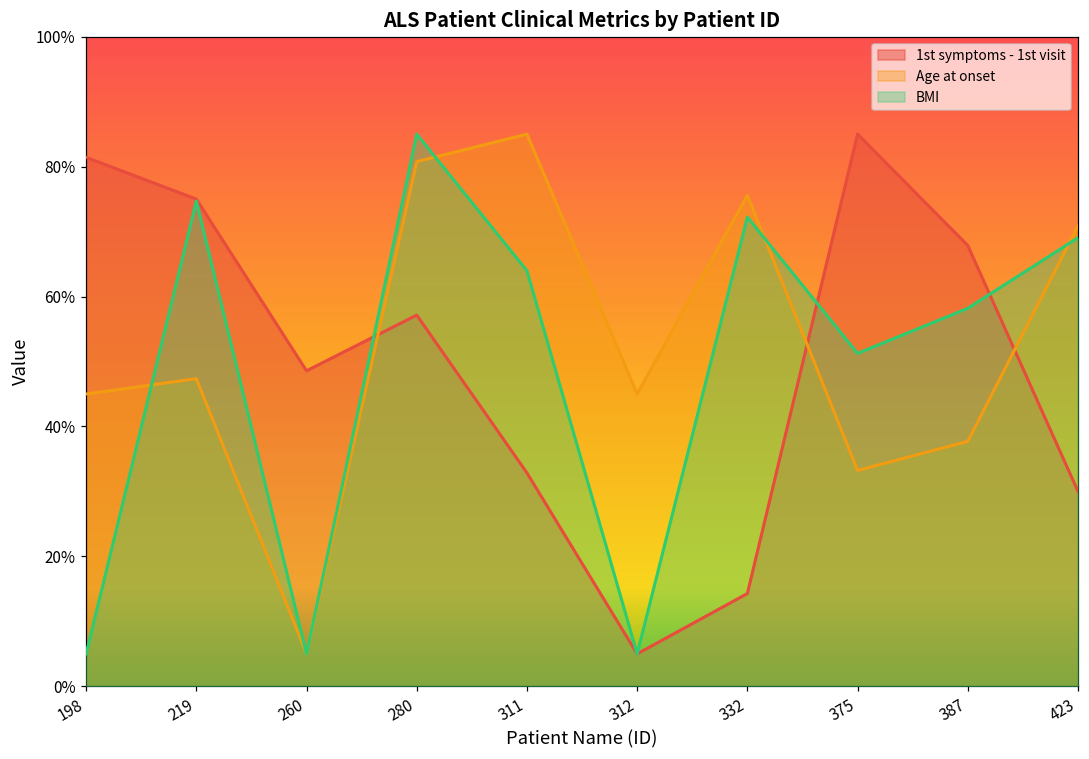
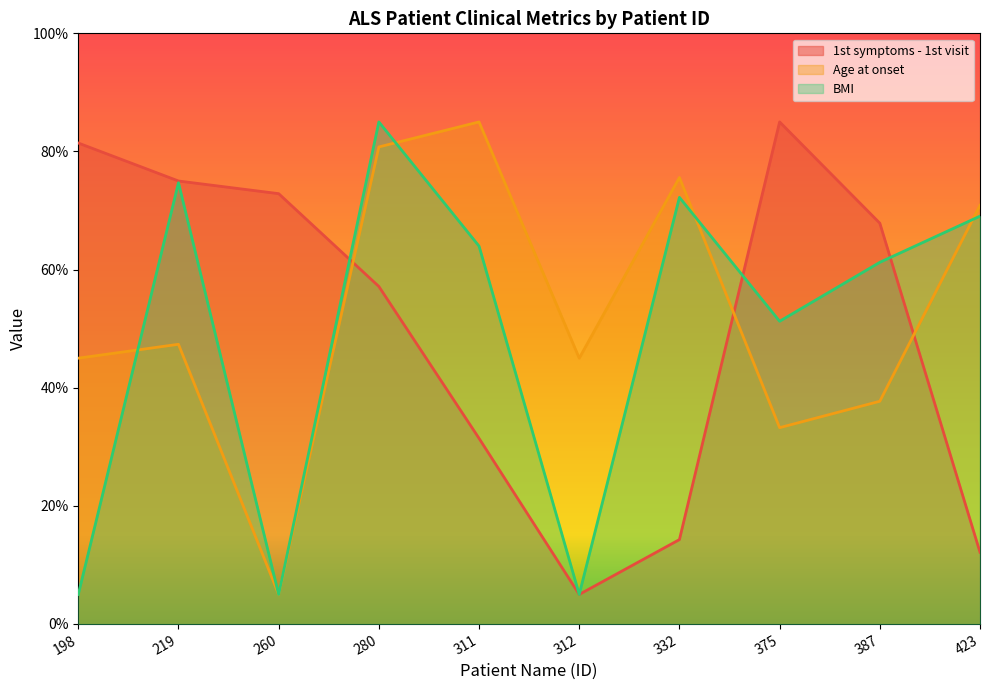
1st symptoms - 1st visit, 260: 49% -> 73%
1st symptoms - 1st visit, 311: 33% -> 31%
BMI, 387: 58% -> 61%
1st symptoms - 1st visit, 423: 30% -> 12%
